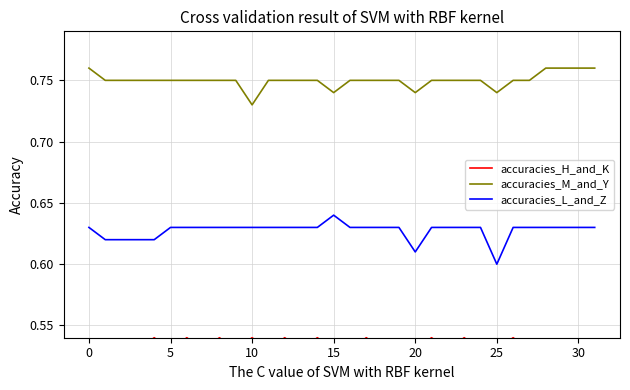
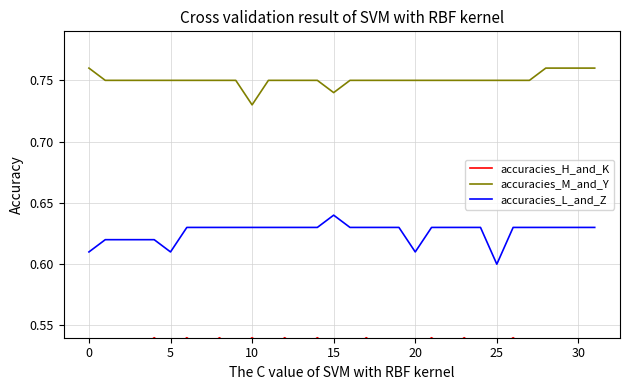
accuracies_L_and_Z, 0: 0.63 -> 0.61
accuracies_L_and_Z, 5: 0.63 -> 0.61
accuracies_M_and_Y, 20: 0.74 -> 0.75
accuracies_M_and_Y, 25: 0.74 -> 0.75
